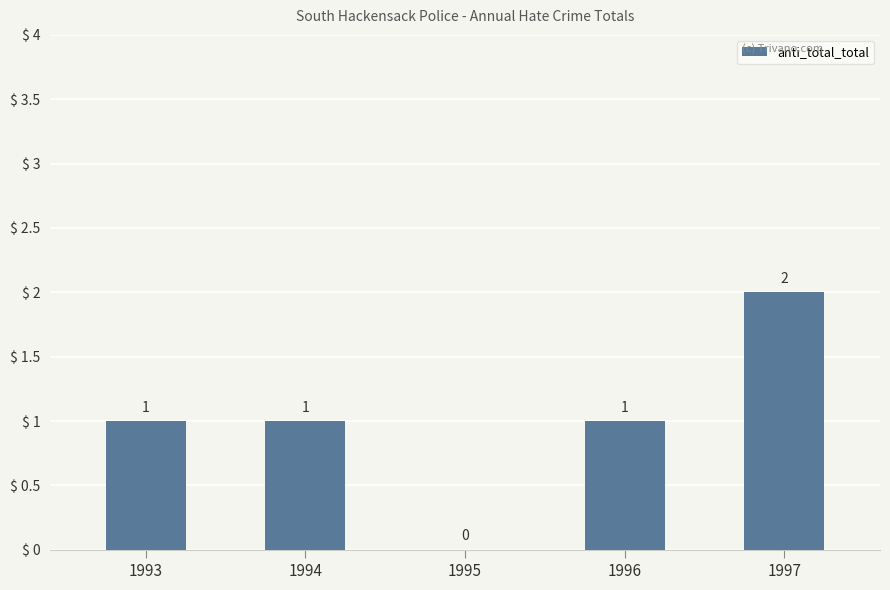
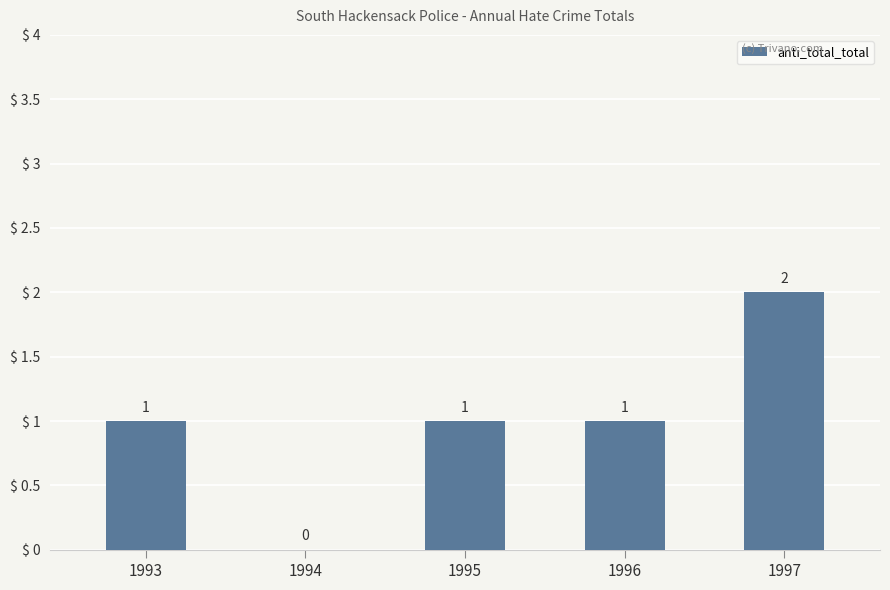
1994: 1 -> 0
1995: 0 -> 1
